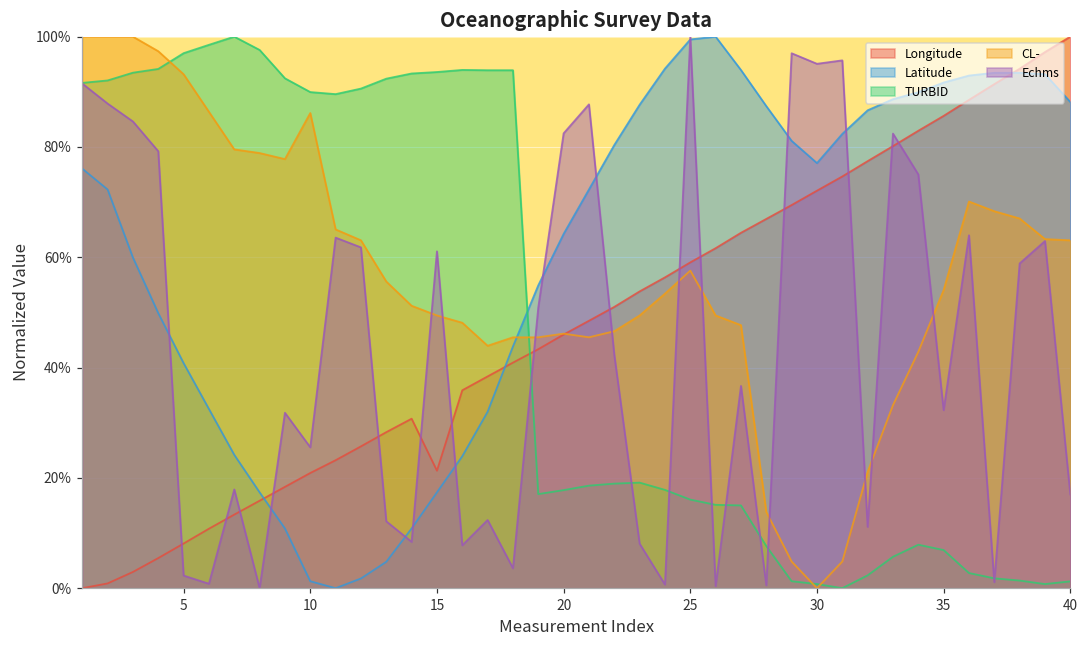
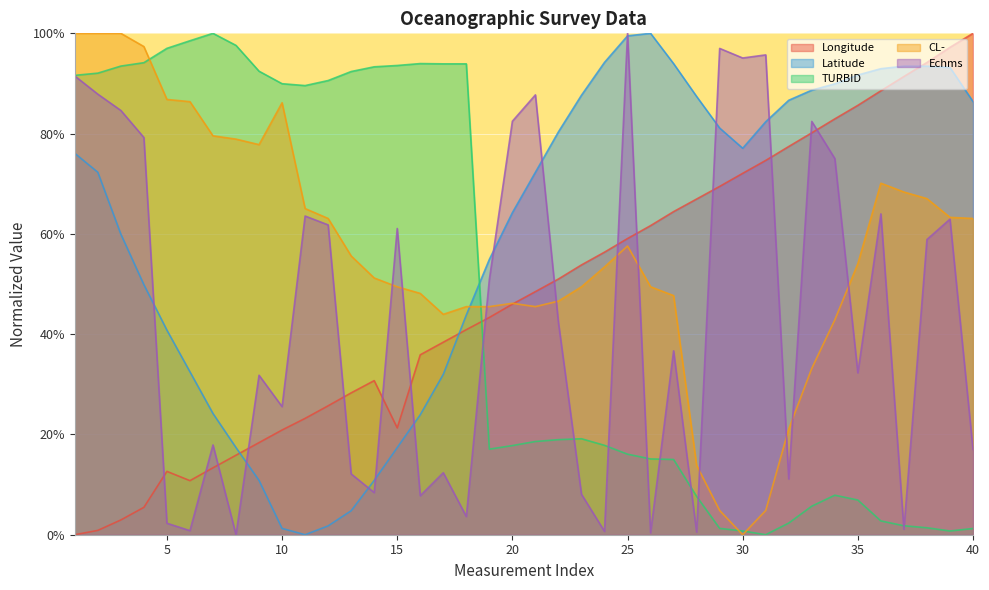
Longitude, 5: 8% -> 13%
CL-, 5: 93% -> 87%
Latitude, 40: 88% -> 86%
